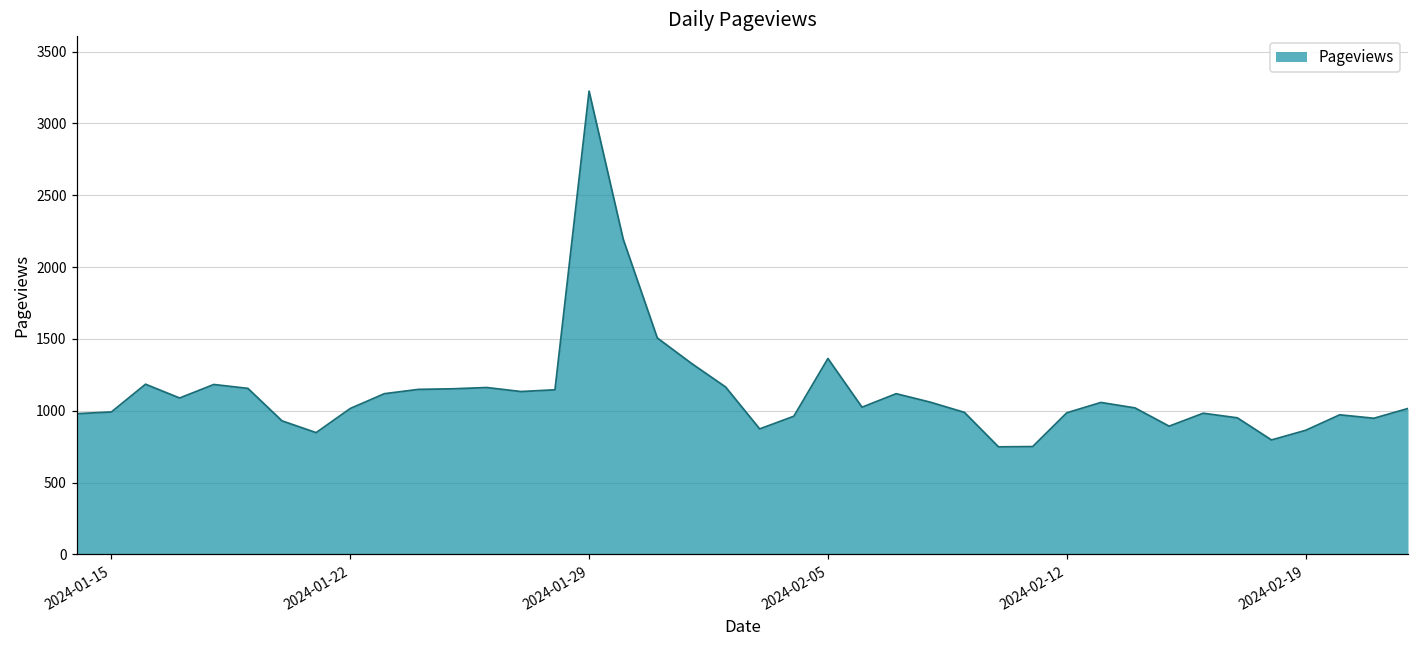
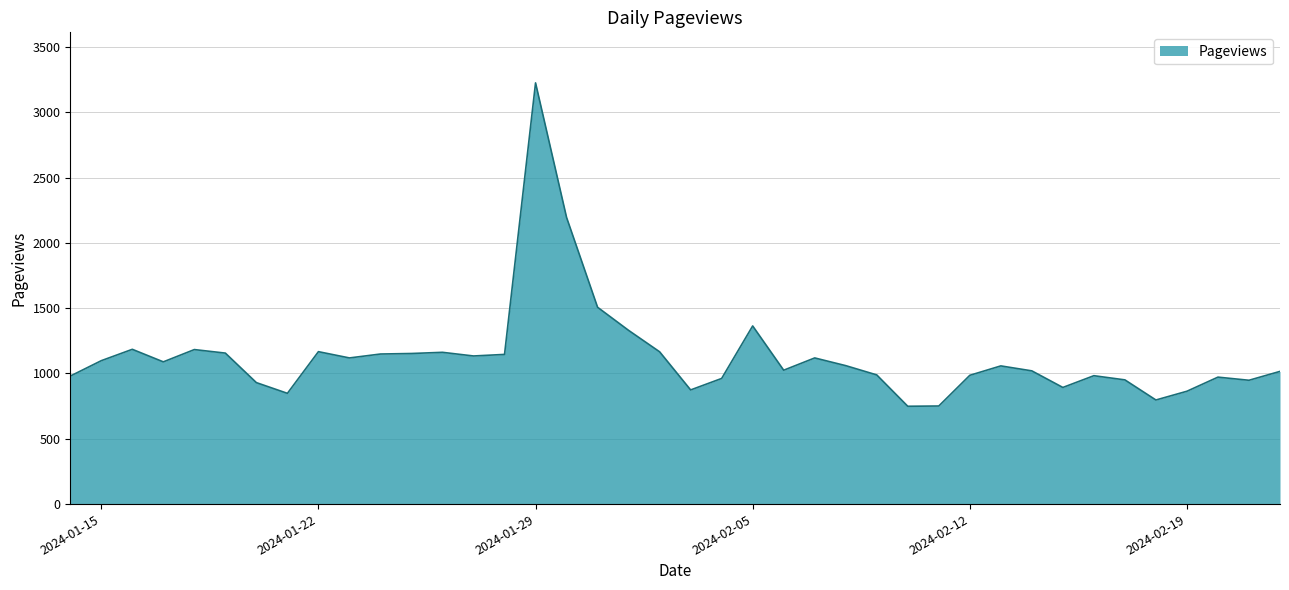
2024-01-15: 990 -> 1100
2024-01-22: 1020 -> 1170
